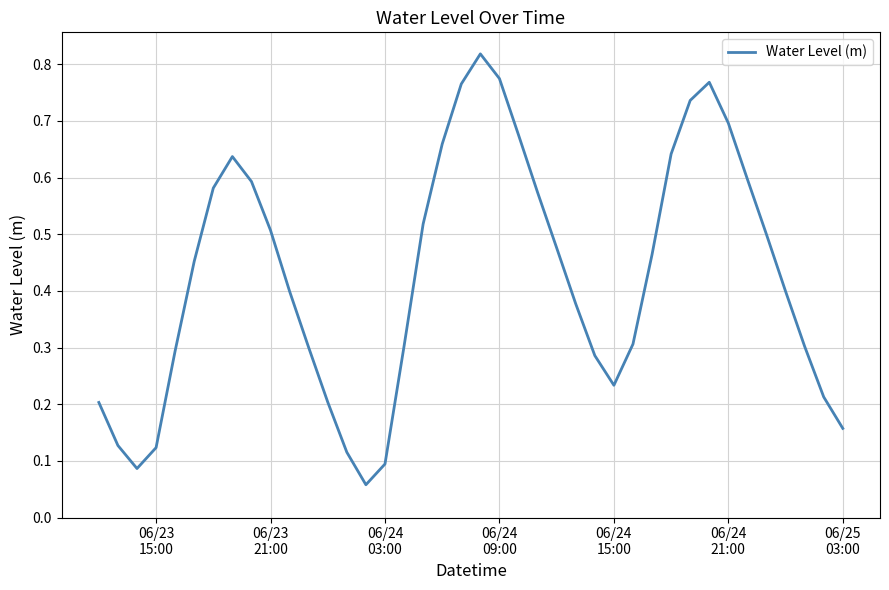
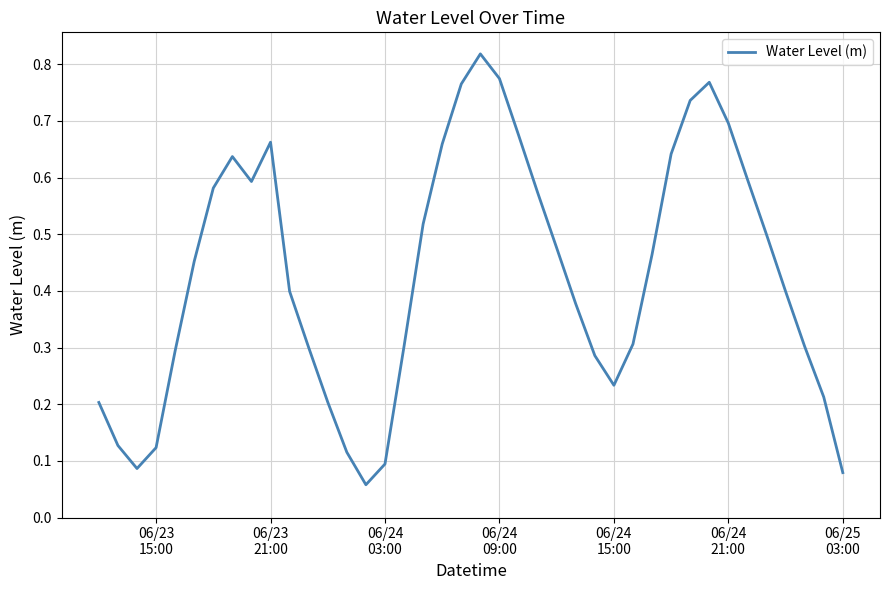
06/23 21:00: 0.51 -> 0.66
06/25 03:00: 0.16 -> 0.08
